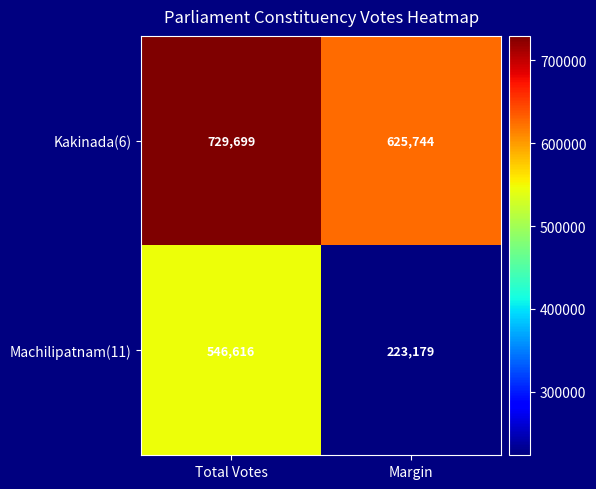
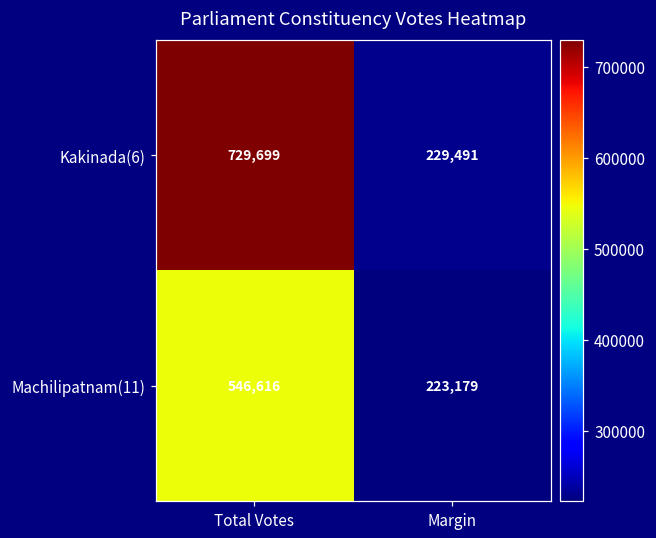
Kakinada(6), Margin: 625,744 -> 229,491
